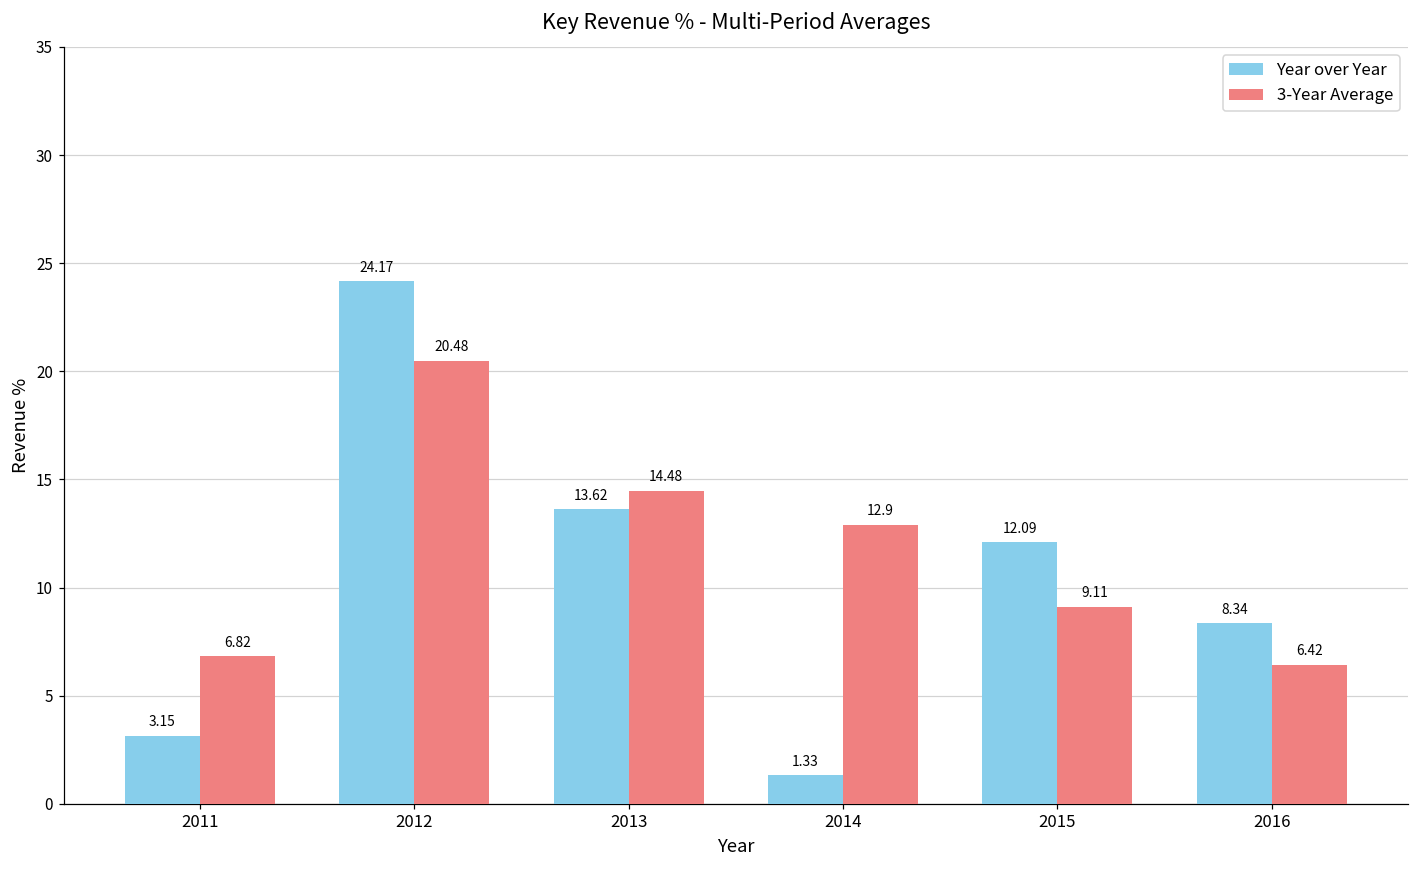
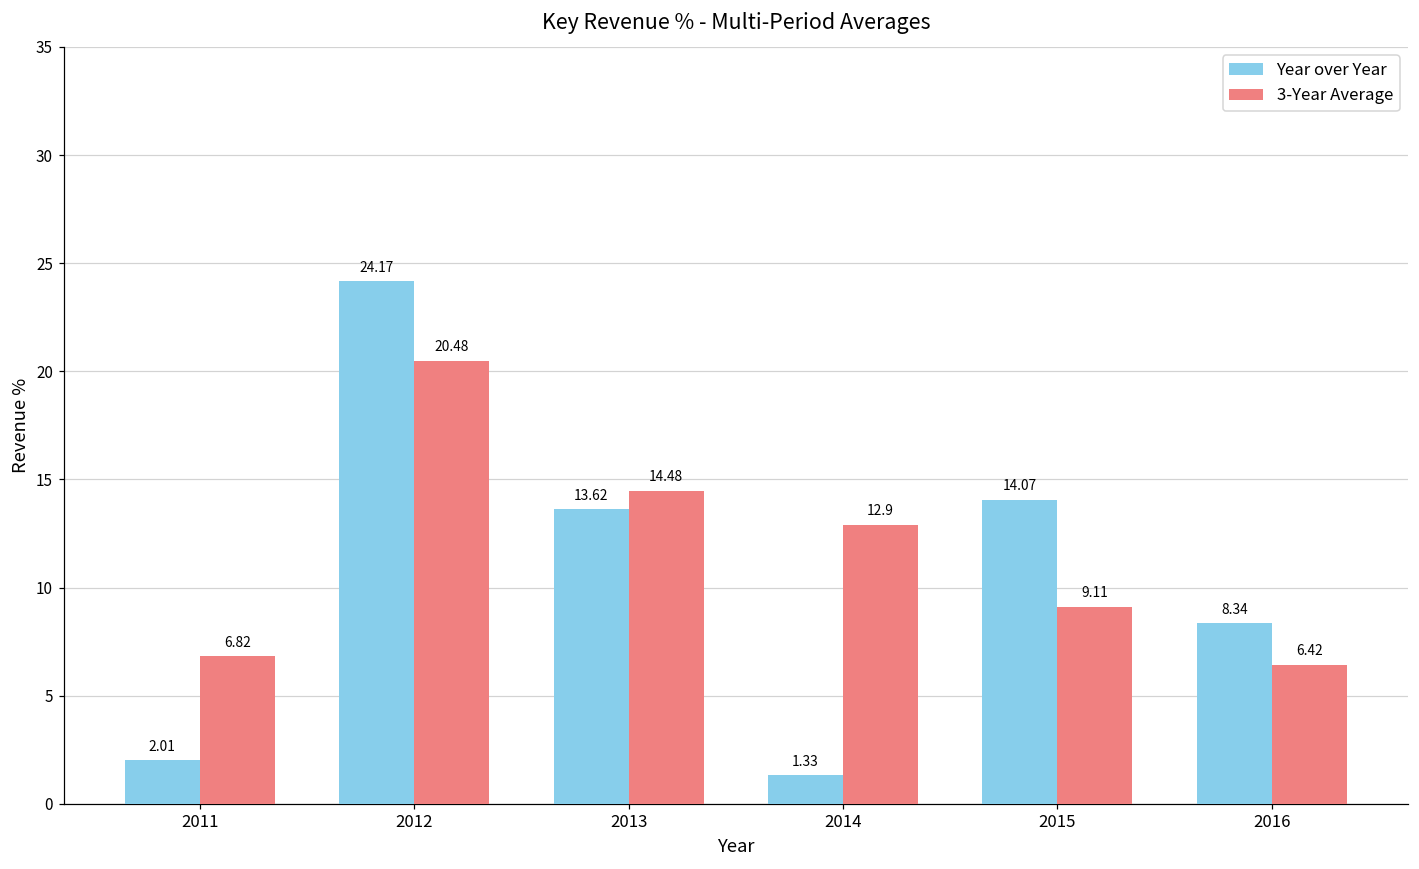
Year over Year, 2011: 3.15 -> 2.01
Year over Year, 2015: 12.09 -> 14.07
